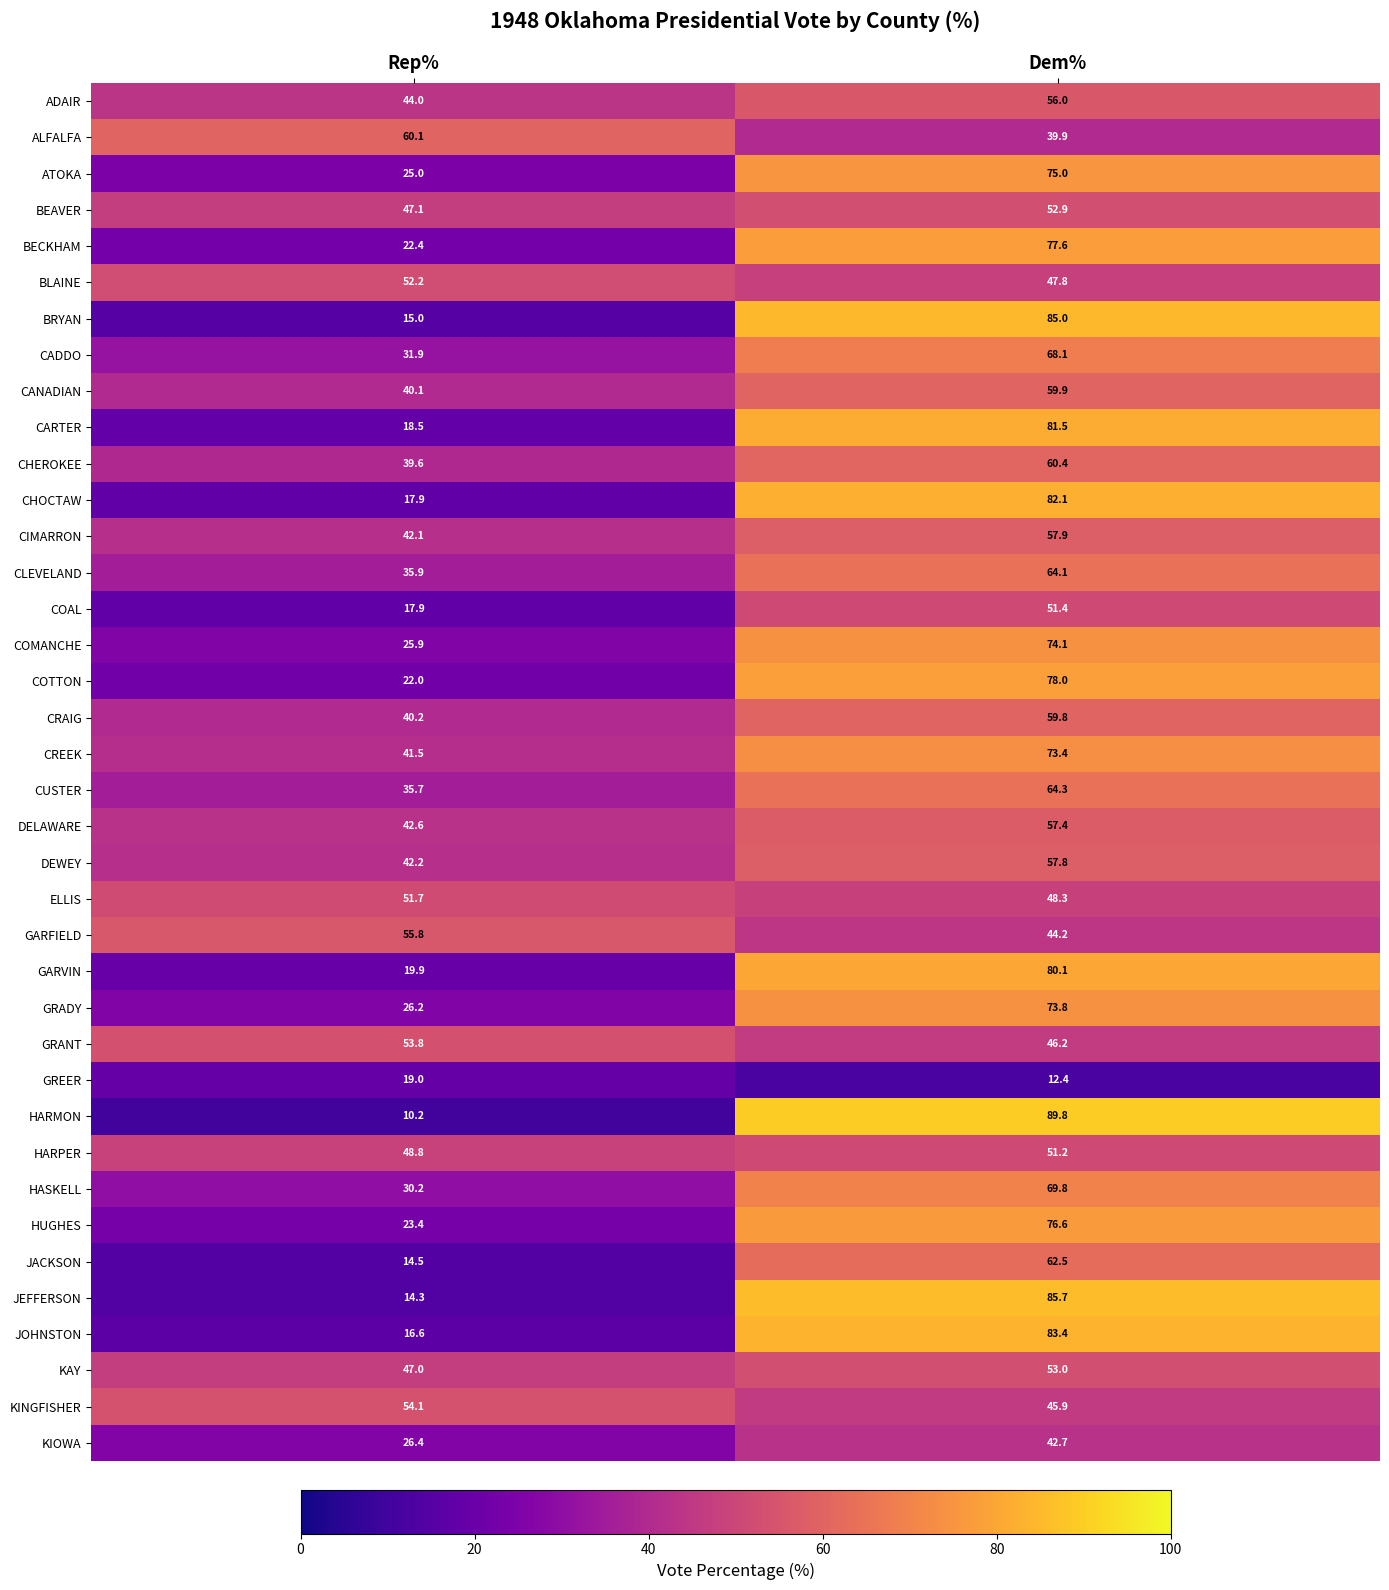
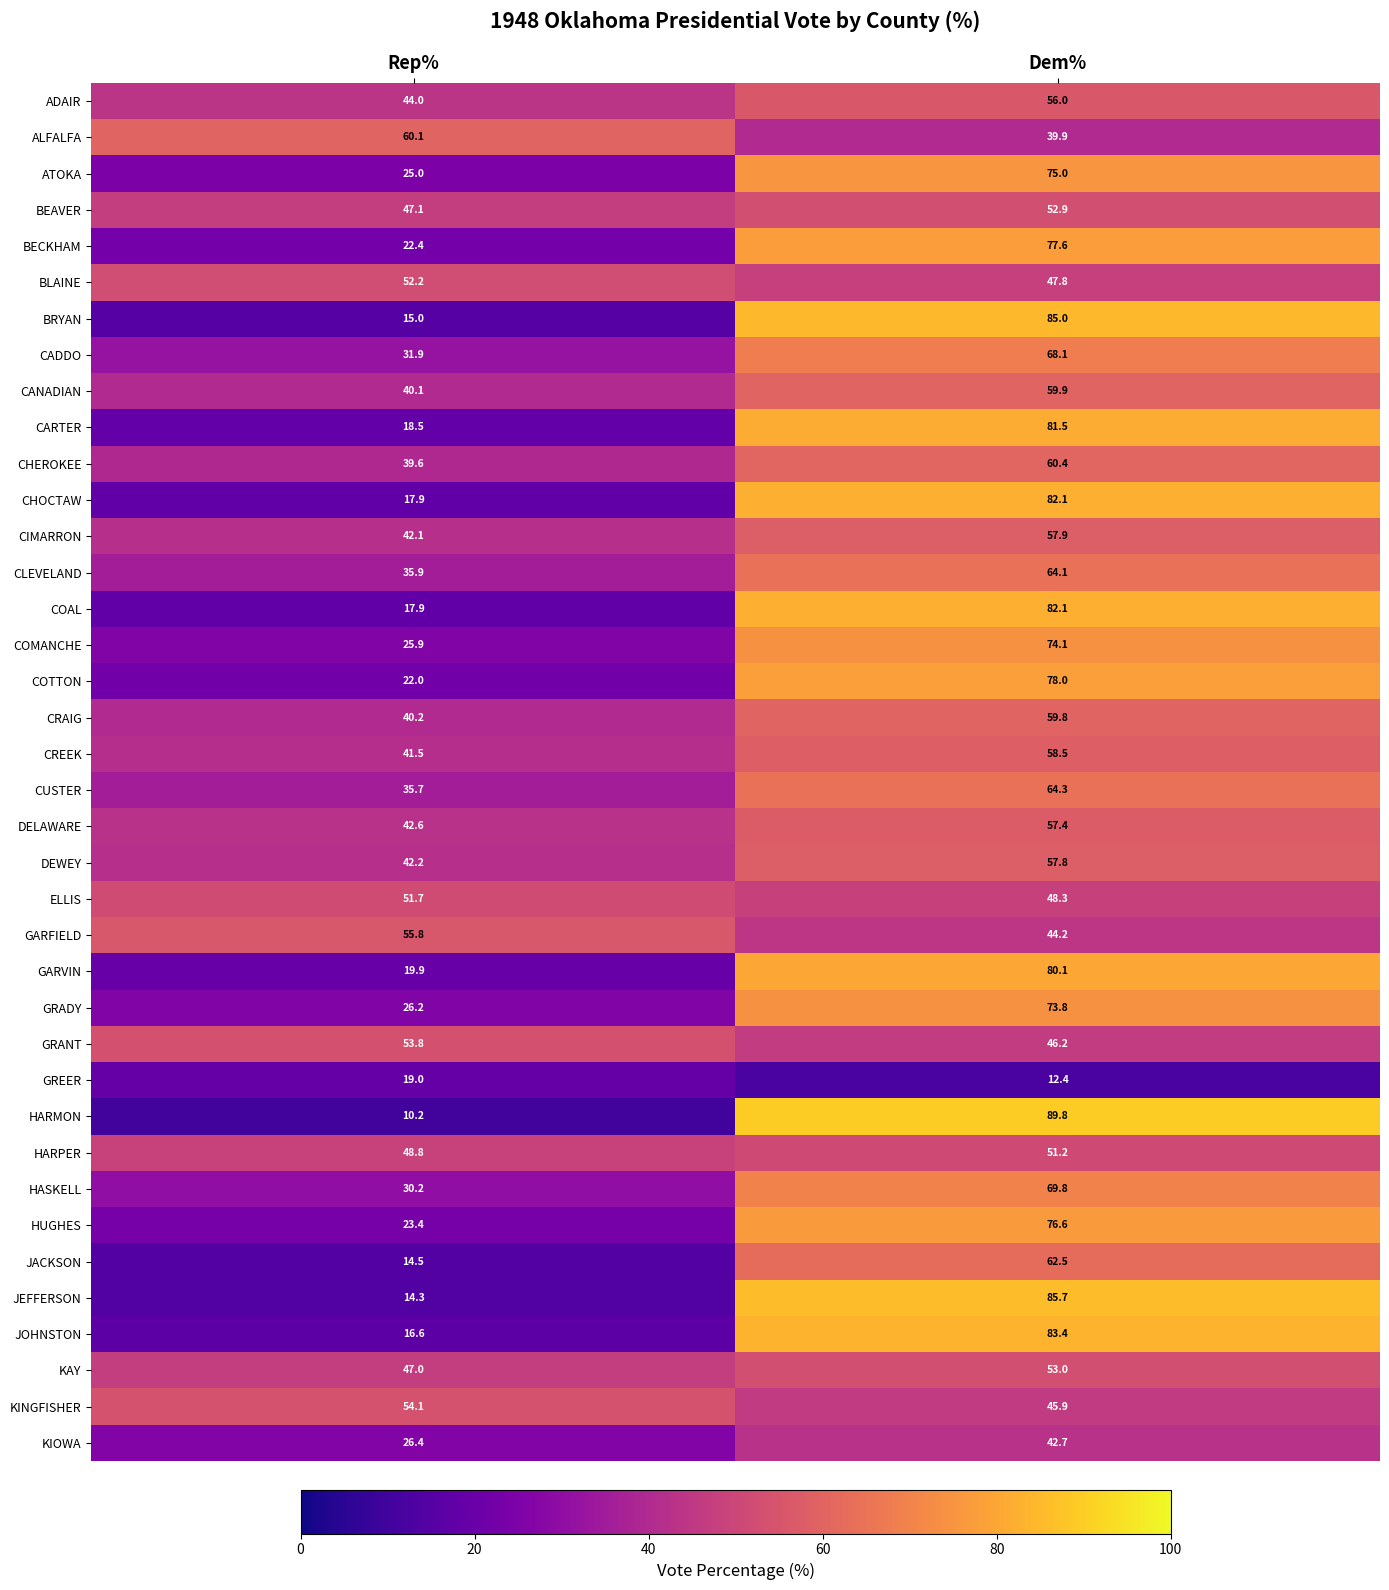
COAL, Dem%: 51.4 -> 82.1
CREEK, Dem%: 73.4 -> 58.5
